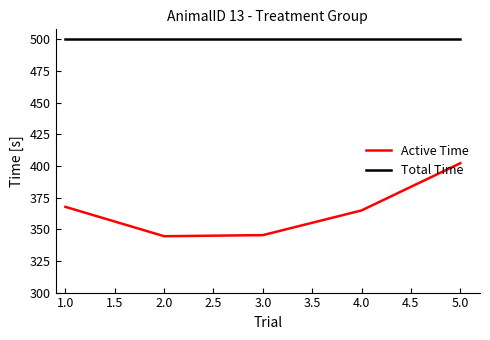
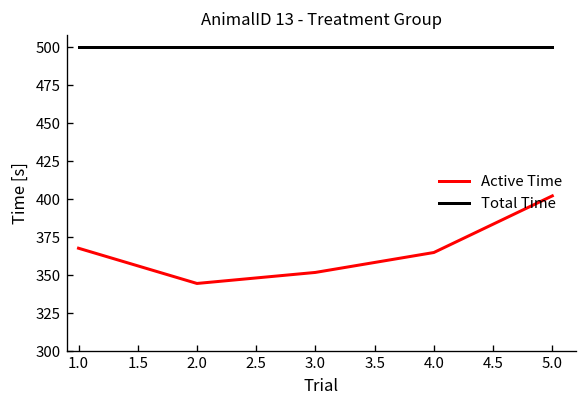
Active Time, 3.0: 345 -> 352
